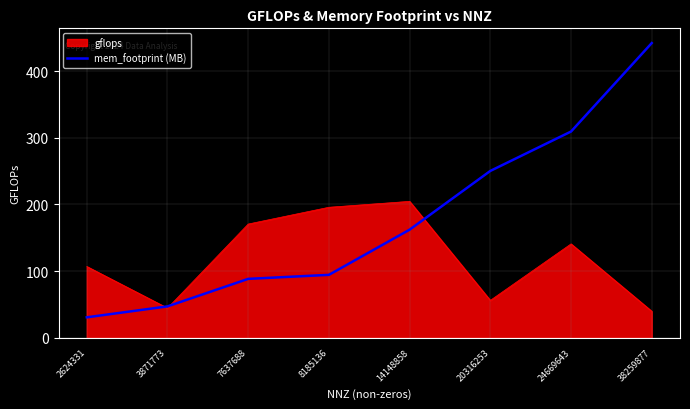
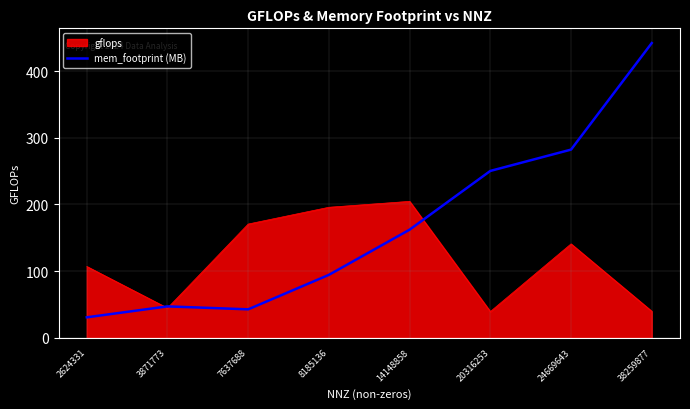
mem_footprint (MB), 7637688: 90 -> 40
gflops, 20316253: 60 -> 40
mem_footprint (MB), 24669643: 310 -> 280
